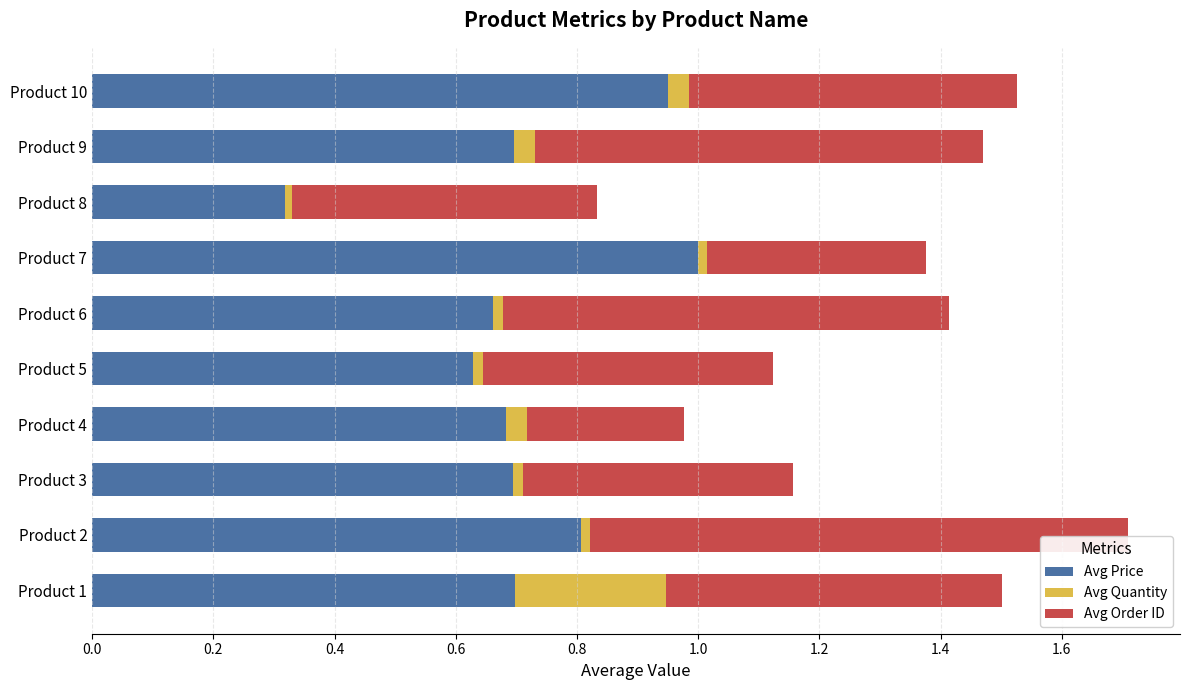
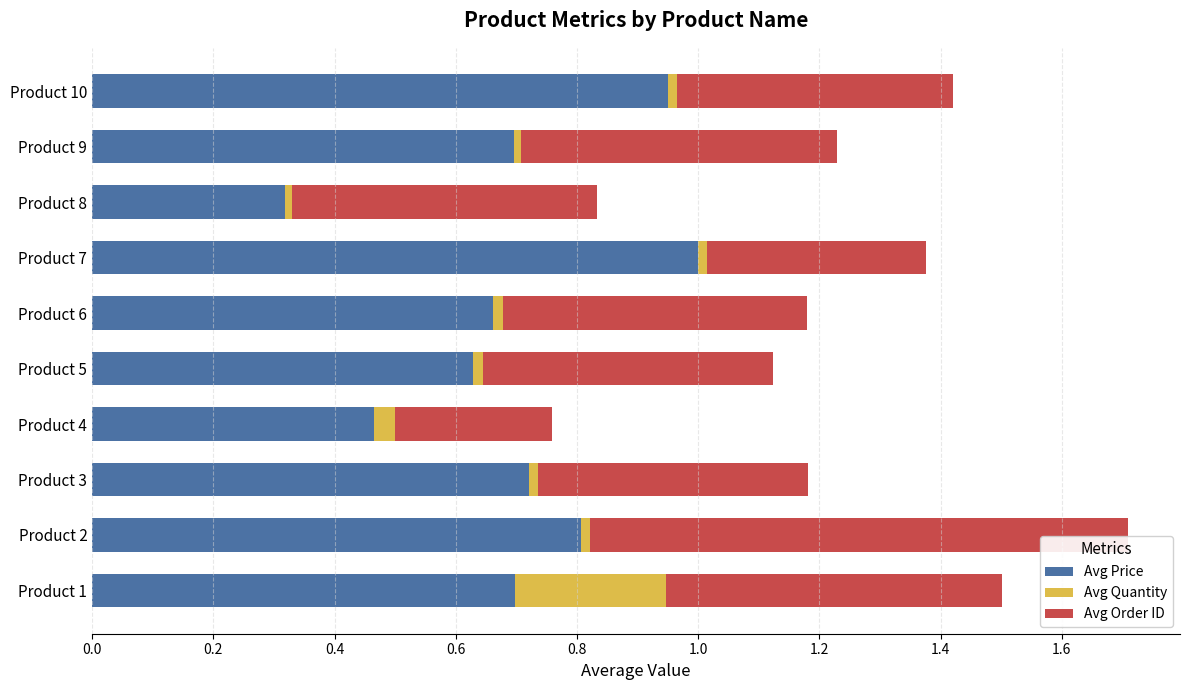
Avg Quantity, Product 10: 0.03 -> 0.01
Avg Order ID, Product 10: 0.54 -> 0.46
Avg Quantity, Product 9: 0.04 -> 0.01
Avg Order ID, Product 9: 0.74 -> 0.52
Avg Order ID, Product 6: 0.74 -> 0.50
Avg Price, Product 4: 0.68 -> 0.46
Avg Price, Product 3: 0.70 -> 0.72
